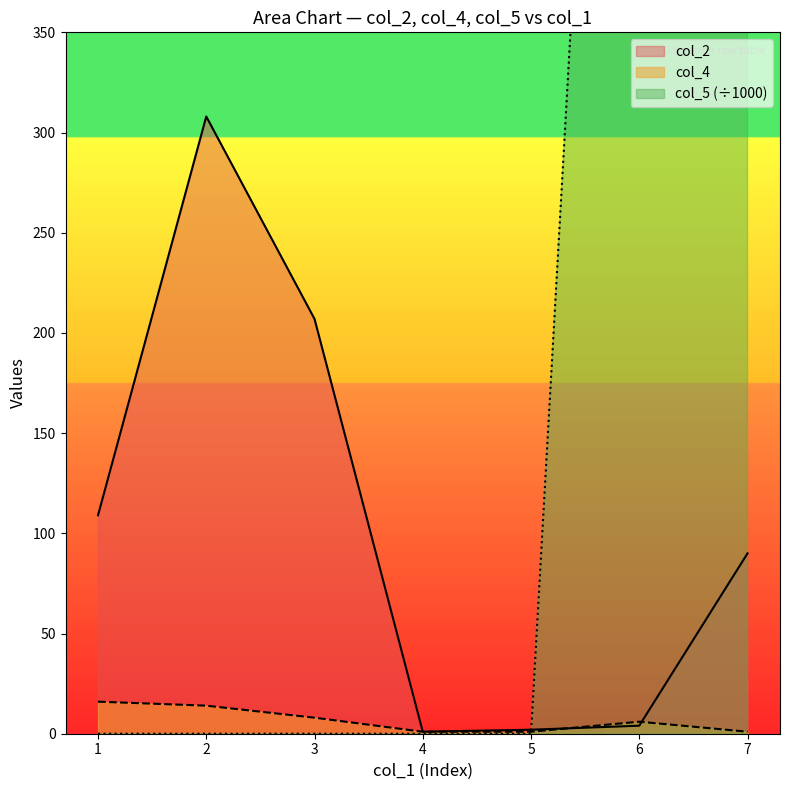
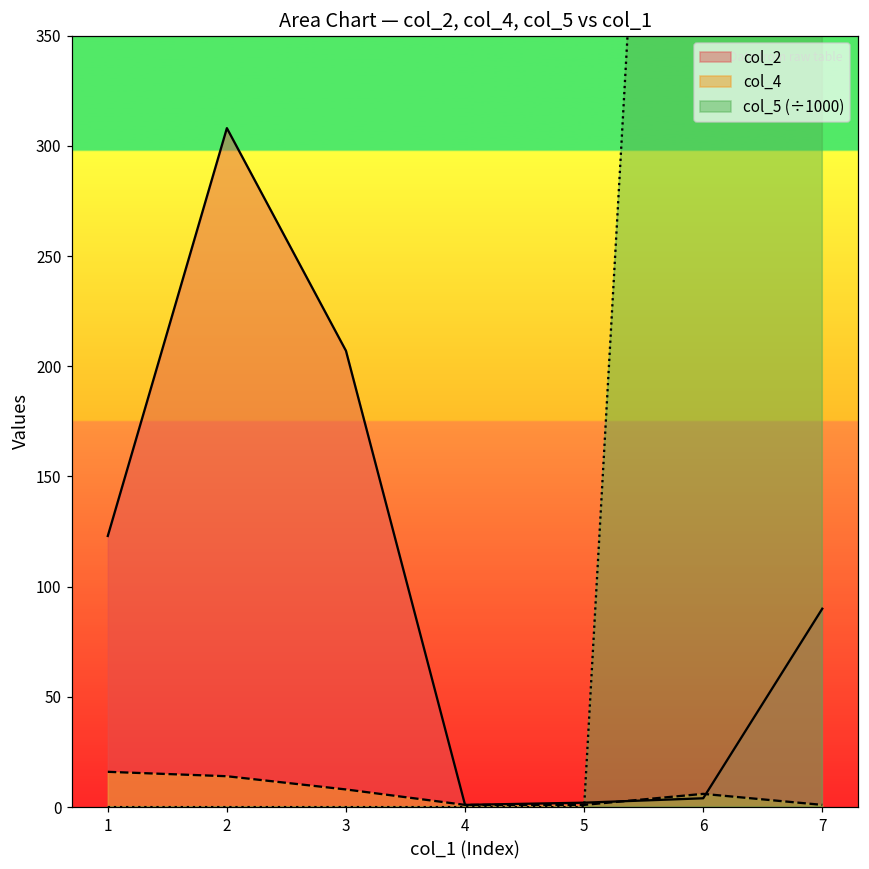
col_2, 1: 109 -> 123
